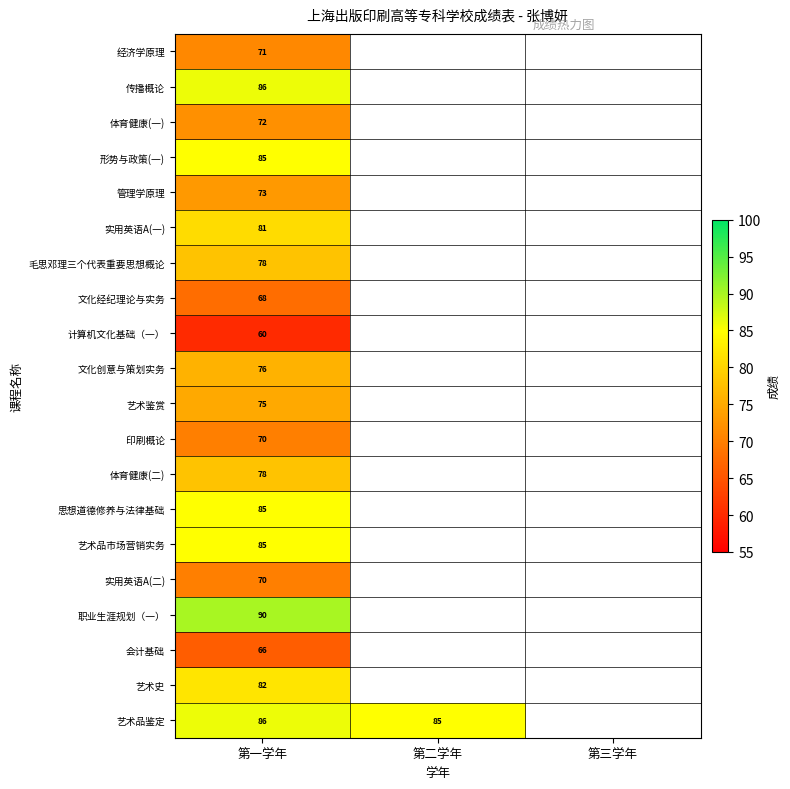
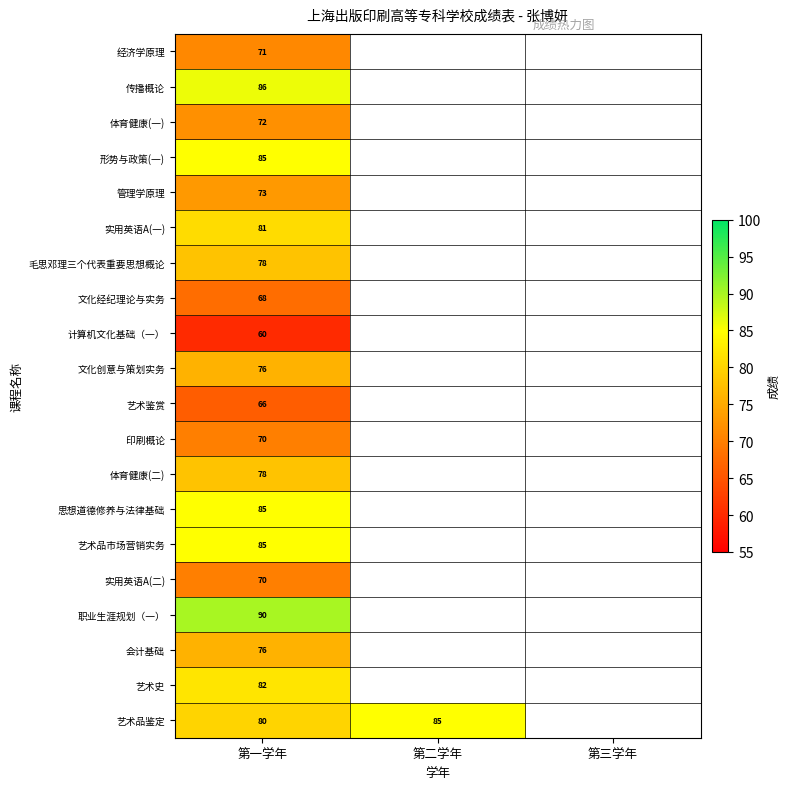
艺术鉴赏, 第一学年: 75 -> 66
会计基础, 第一学年: 66 -> 76
艺术品鉴定, 第一学年: 86 -> 80
